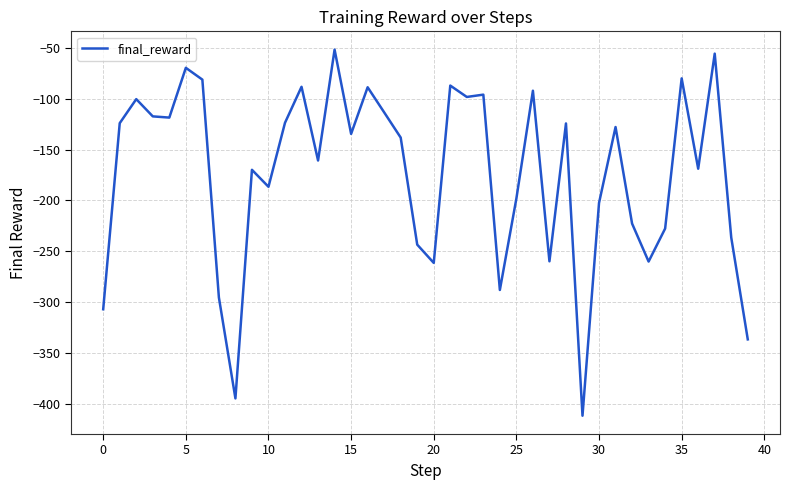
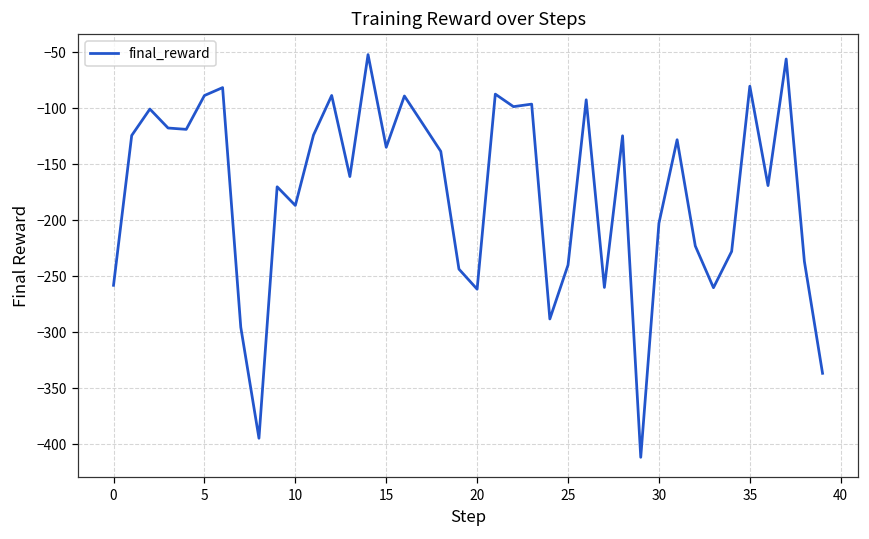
0: -307 -> -258
5: -70 -> -88
25: -198 -> -240
